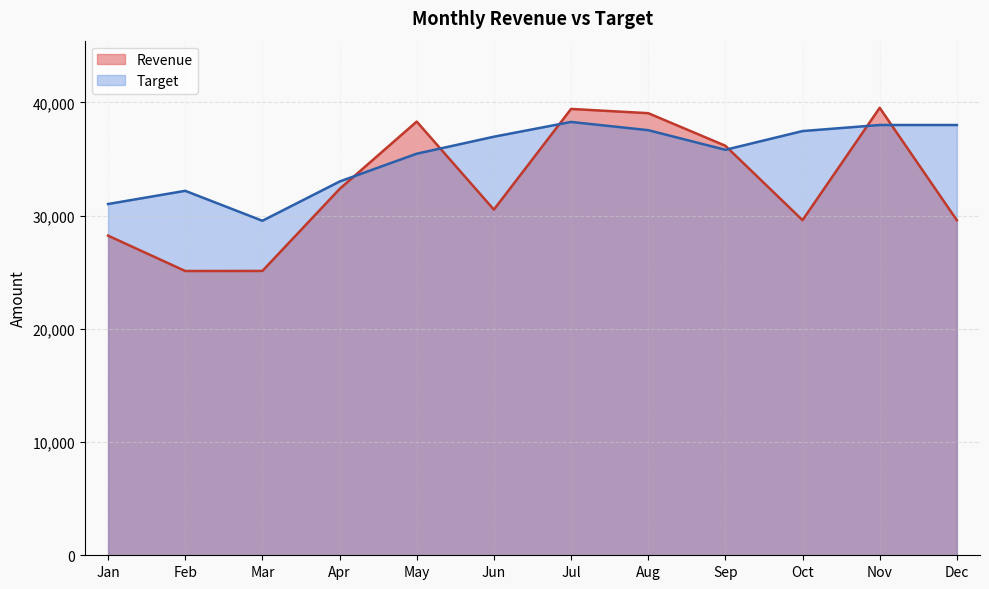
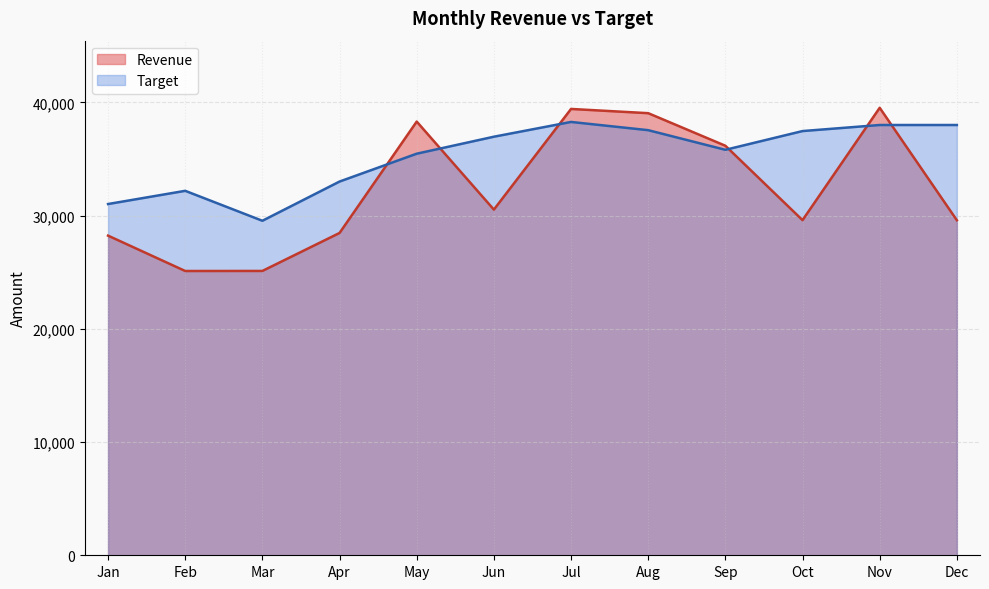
Revenue, Apr: 32,300 -> 28,500
